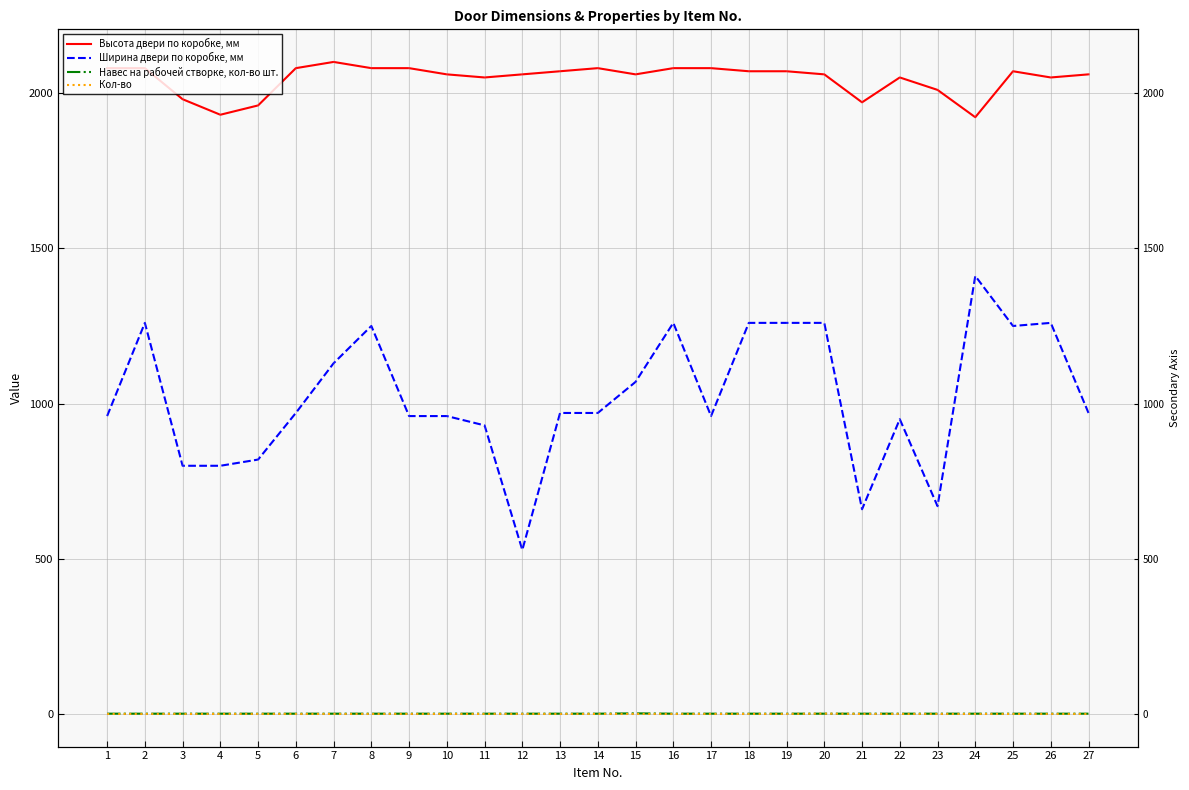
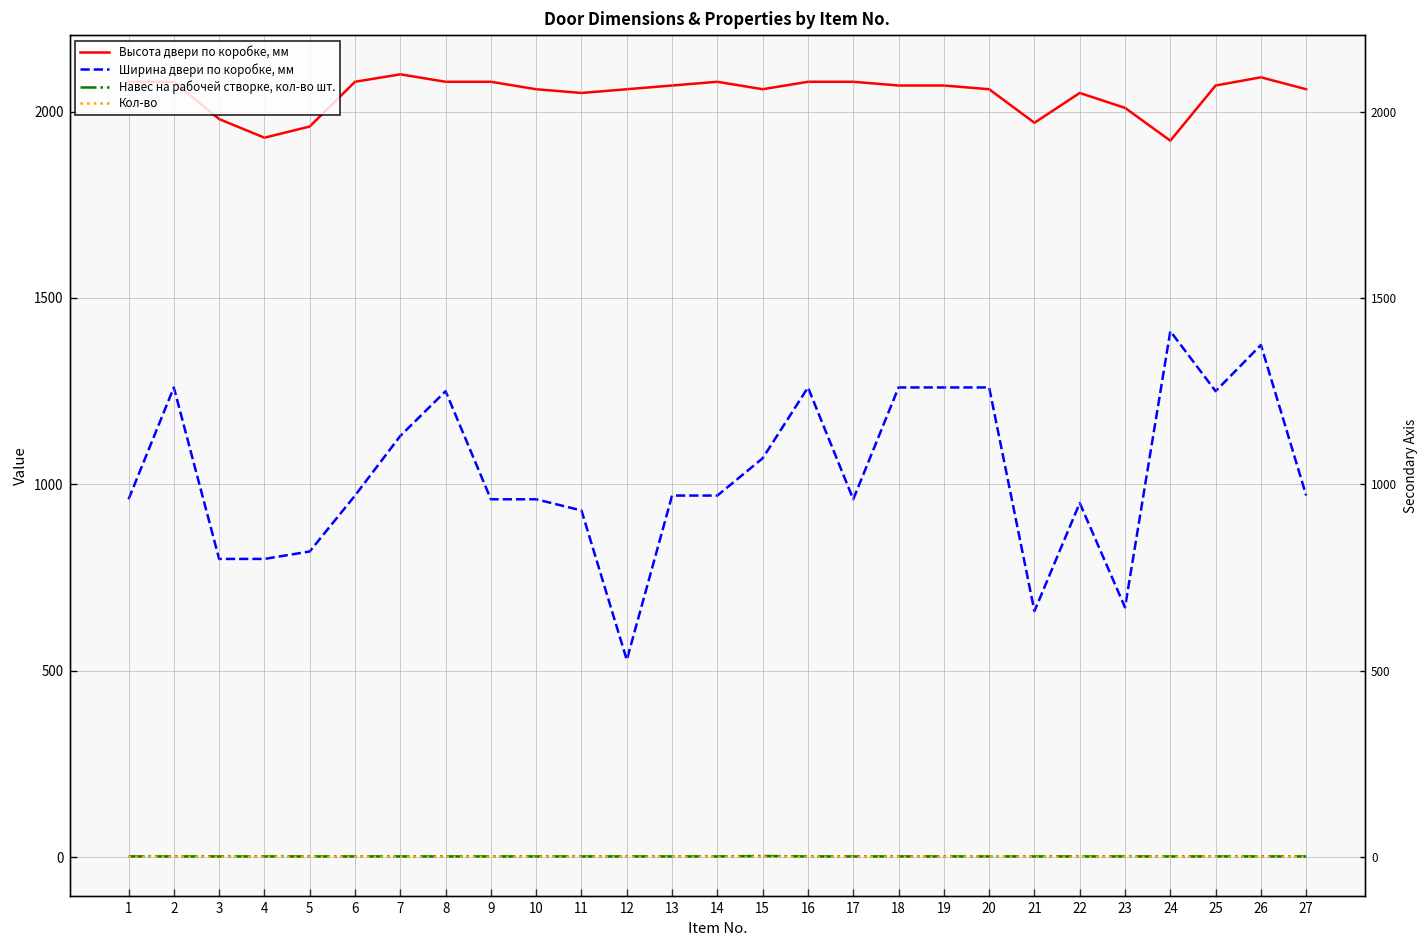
Высота двери по коробке, мм, 26: 2050 -> 2090
Ширина двери по коробке, мм, 26: 1260 -> 1370
